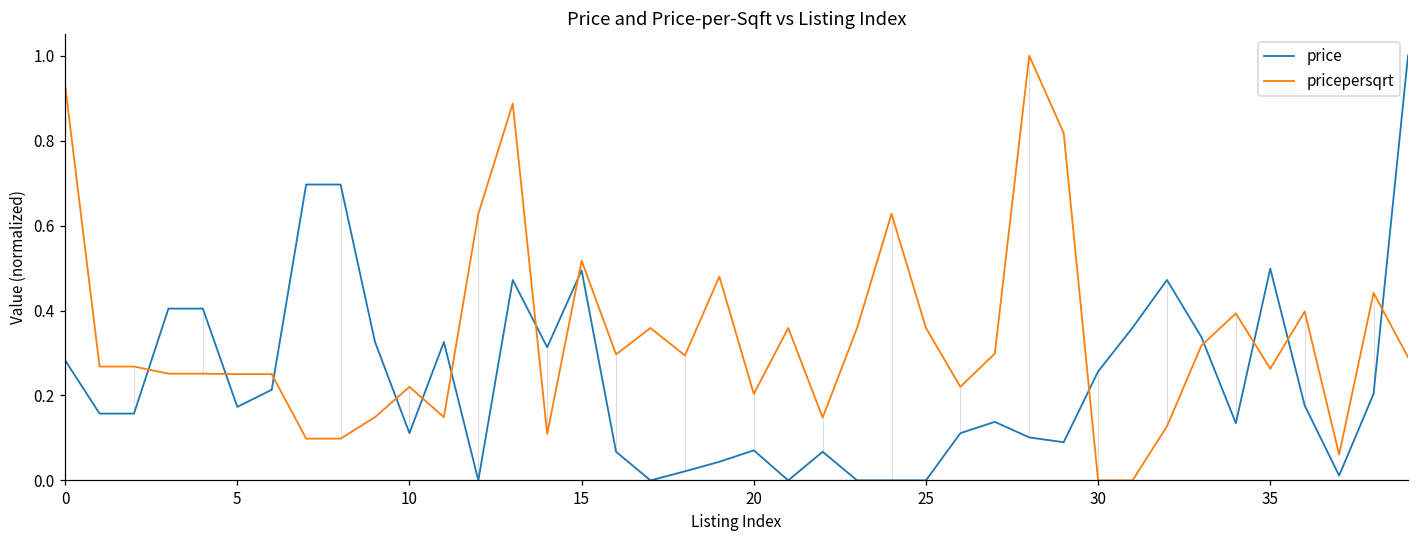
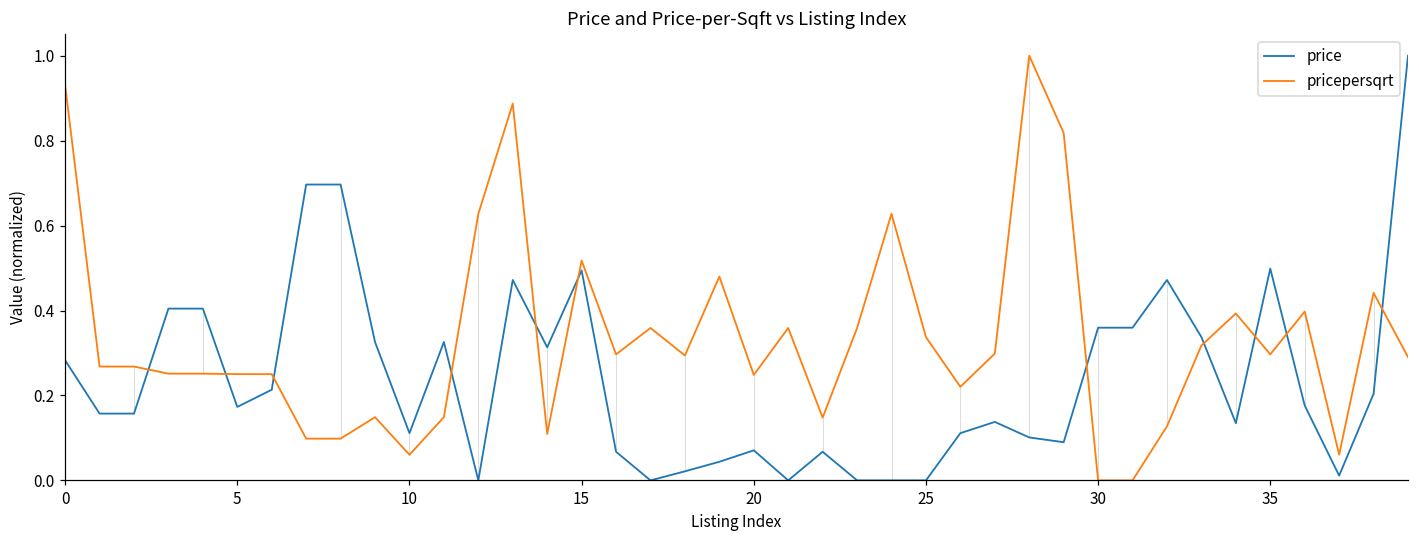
pricepersqrt, 10: 0.22 -> 0.06
pricepersqrt, 20: 0.20 -> 0.25
pricepersqrt, 25: 0.36 -> 0.34
price, 30: 0.26 -> 0.36
pricepersqrt, 35: 0.26 -> 0.30
